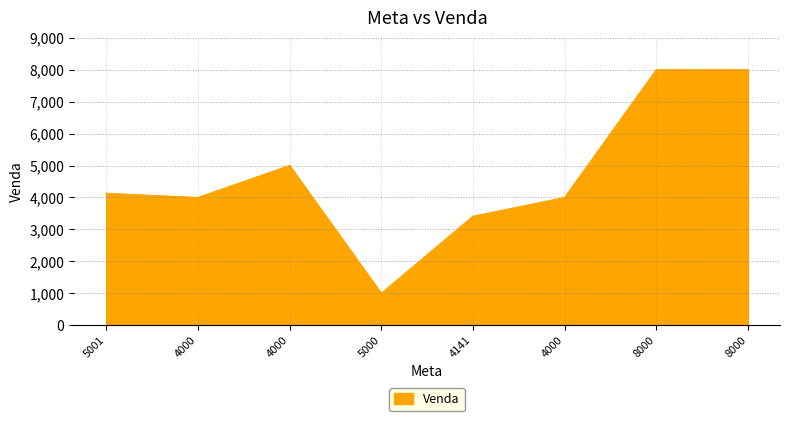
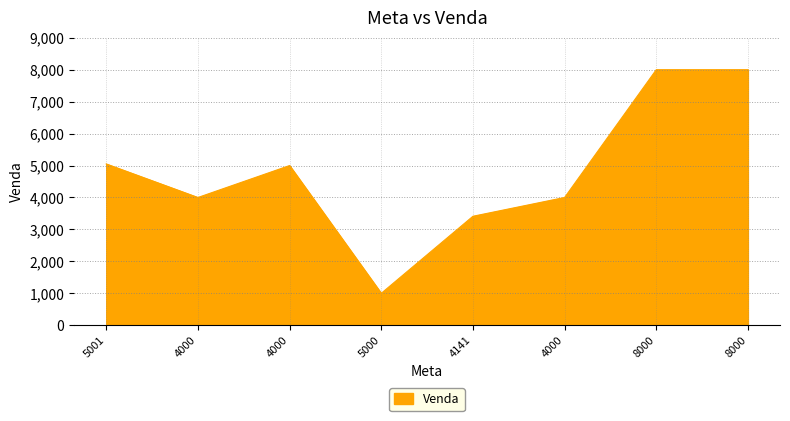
5001: 4,100 -> 5,100
